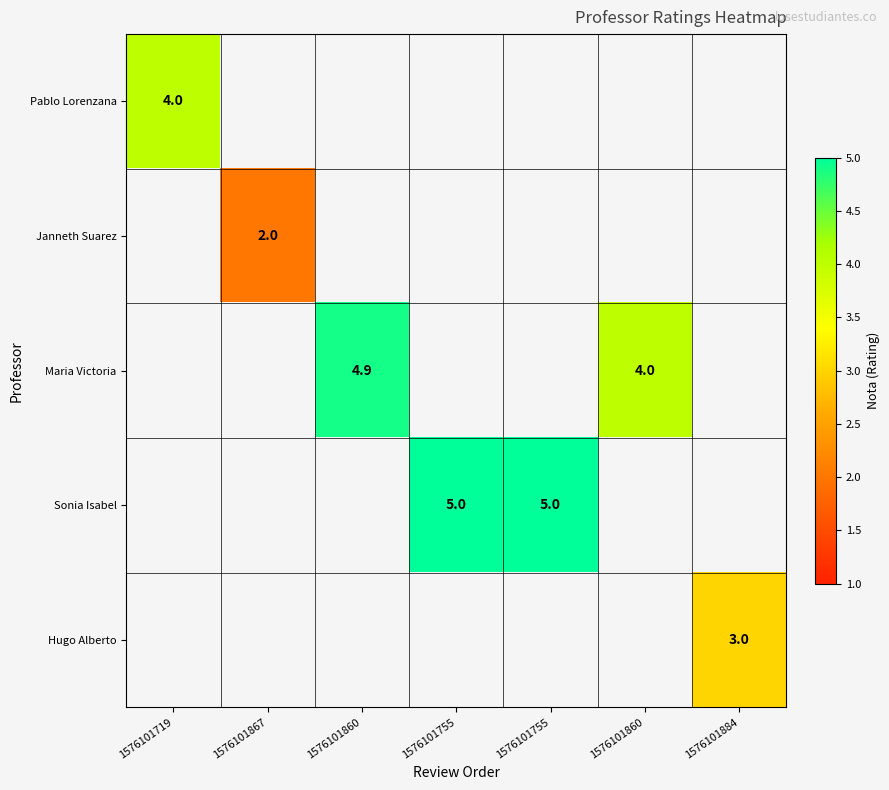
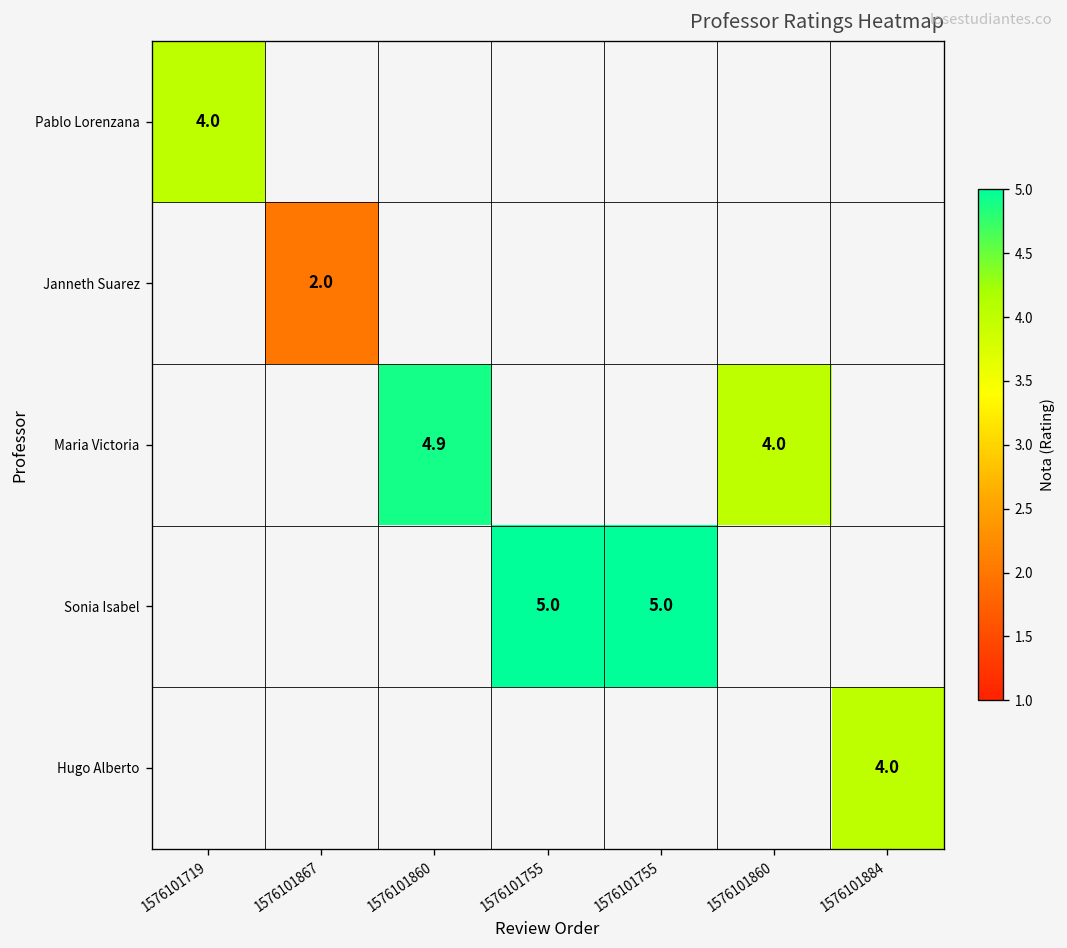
Hugo Alberto, 1576101884: 3.0 -> 4.0
